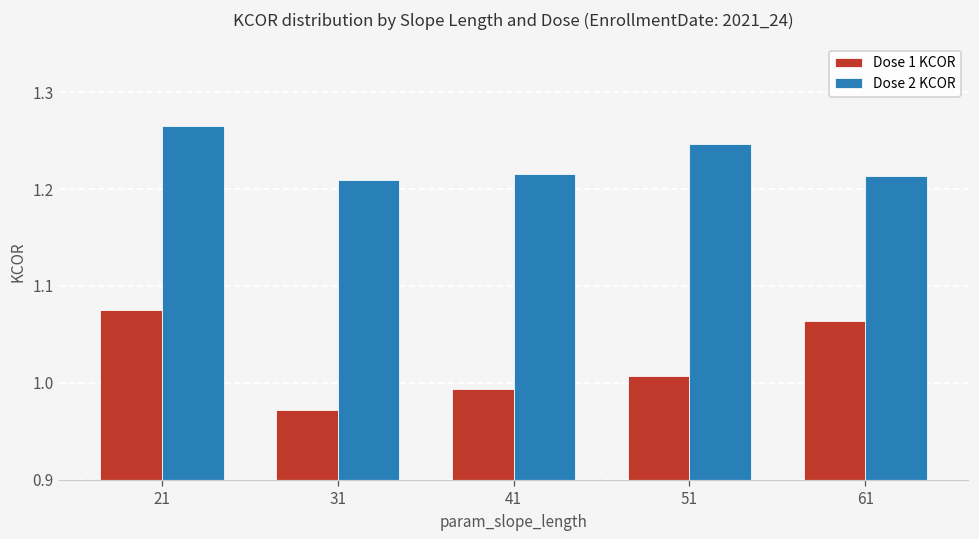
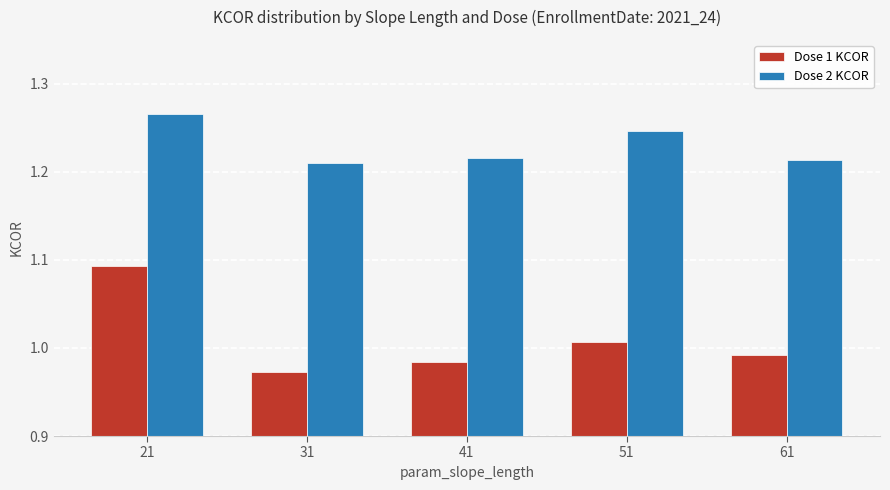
Dose 1 KCOR, 21: 1.08 -> 1.09
Dose 1 KCOR, 41: 0.99 -> 0.98
Dose 1 KCOR, 61: 1.06 -> 0.99
